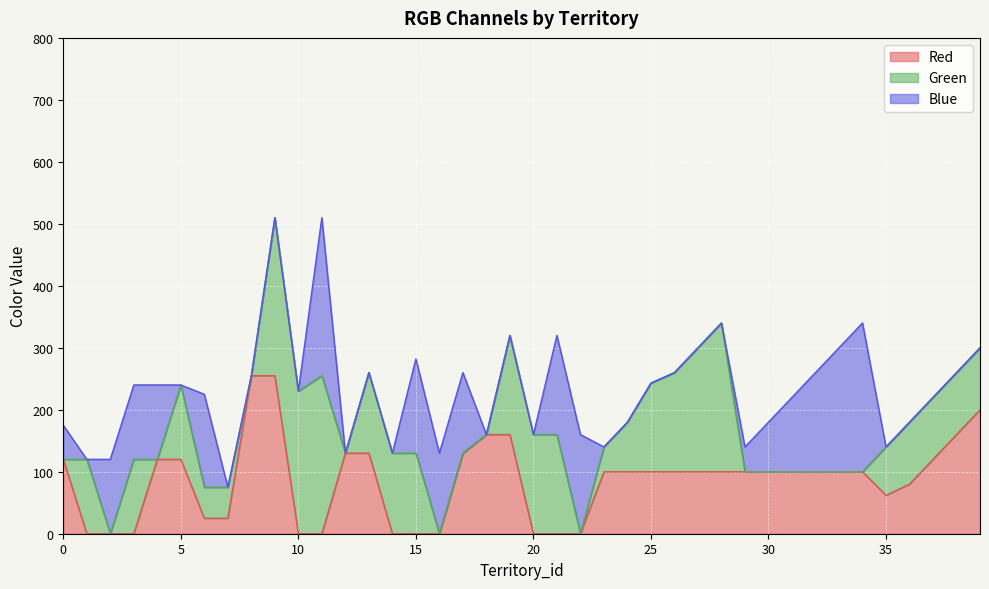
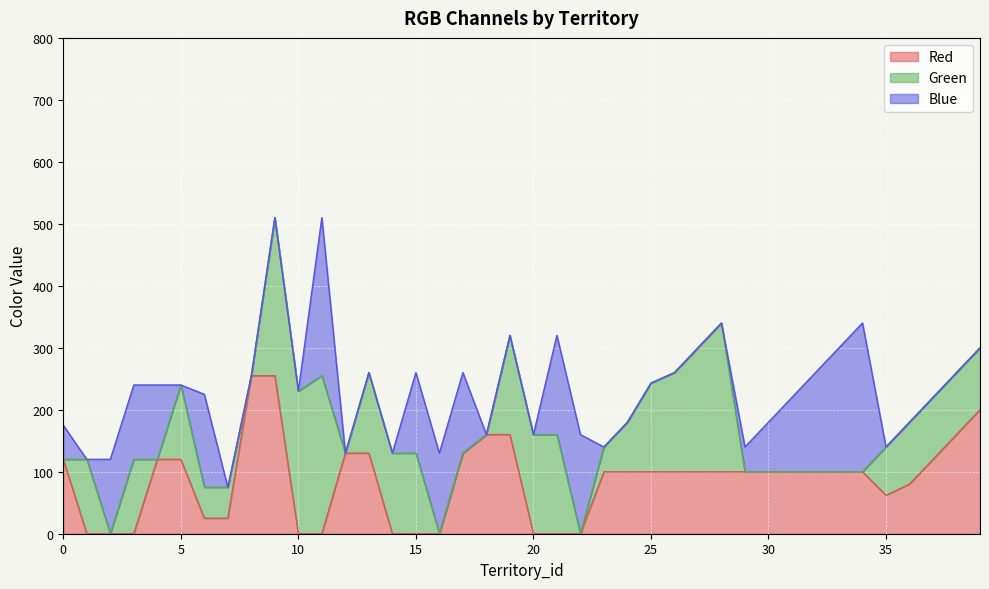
Blue, 15: 150 -> 130
